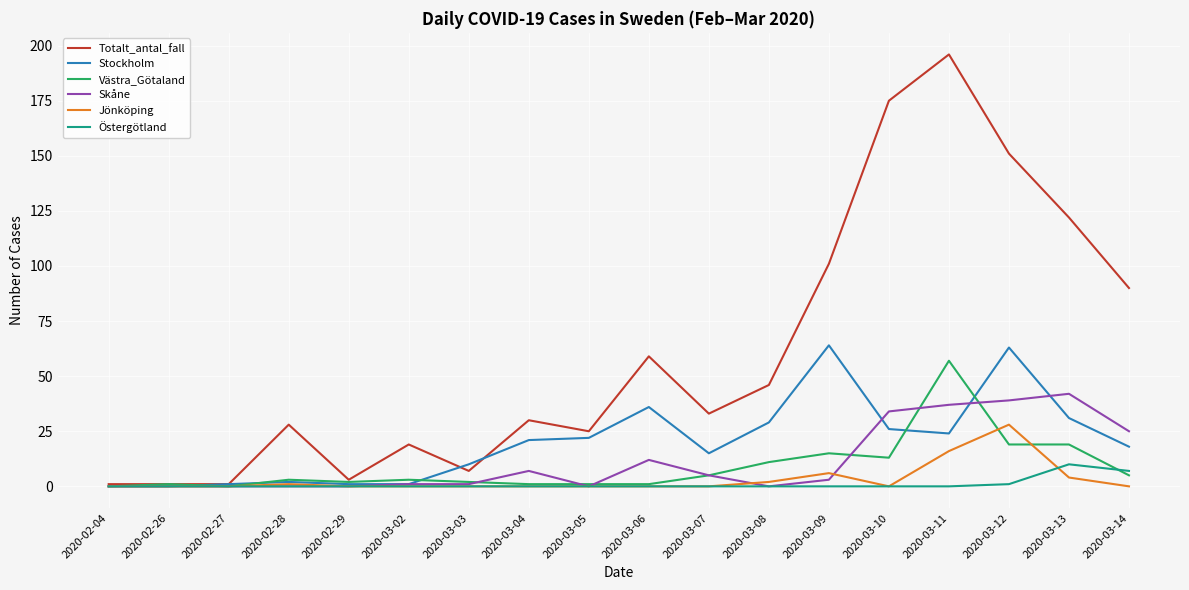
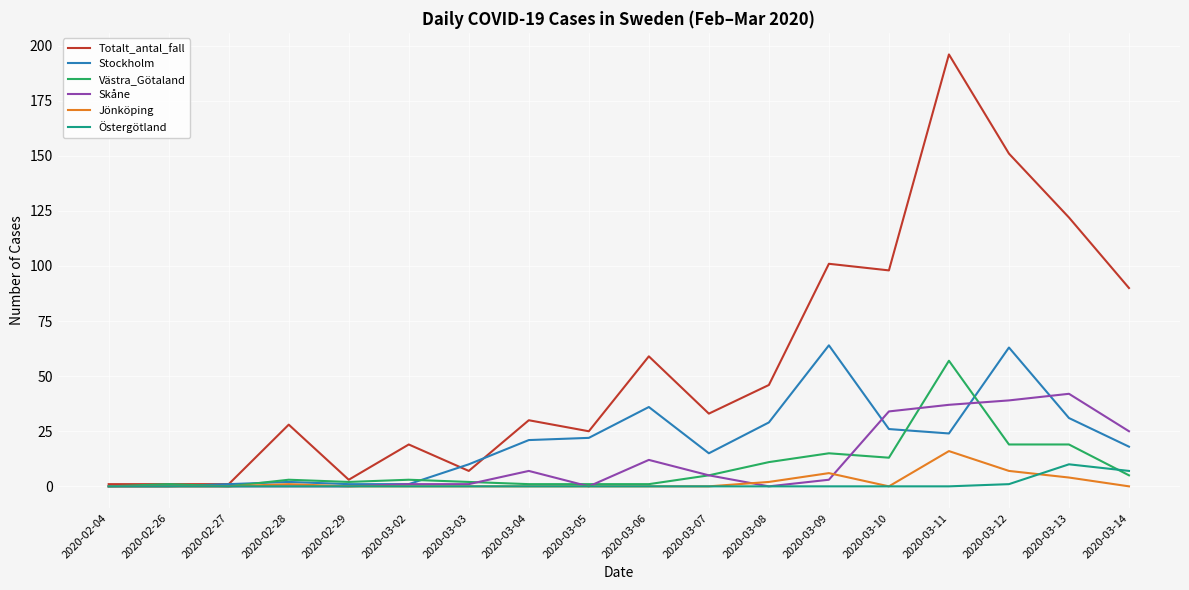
Totalt_antal_fall, 2020-03-10: 175 -> 98
Jönköping, 2020-03-12: 28 -> 7
